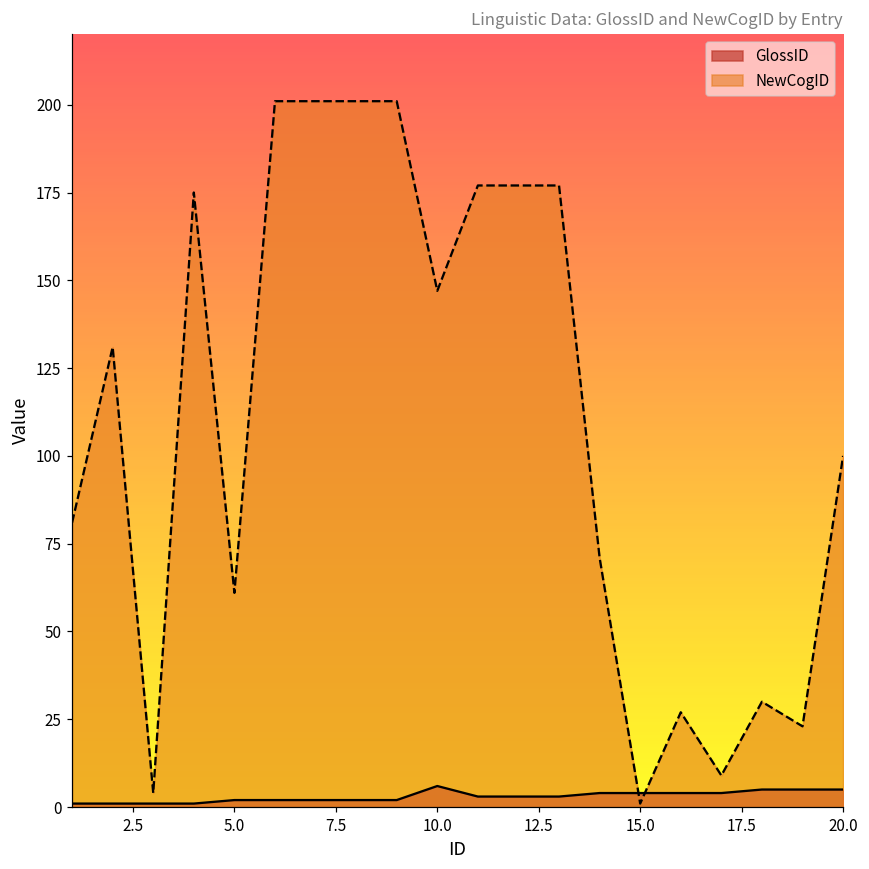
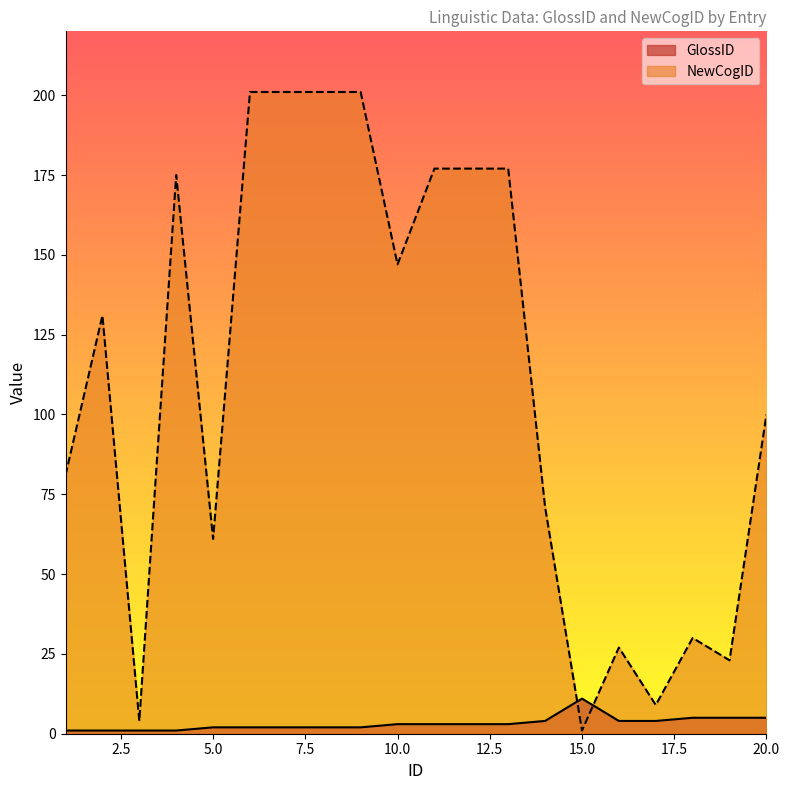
GlossID, 10.0: 6 -> 3
GlossID, 15.0: 4 -> 11
